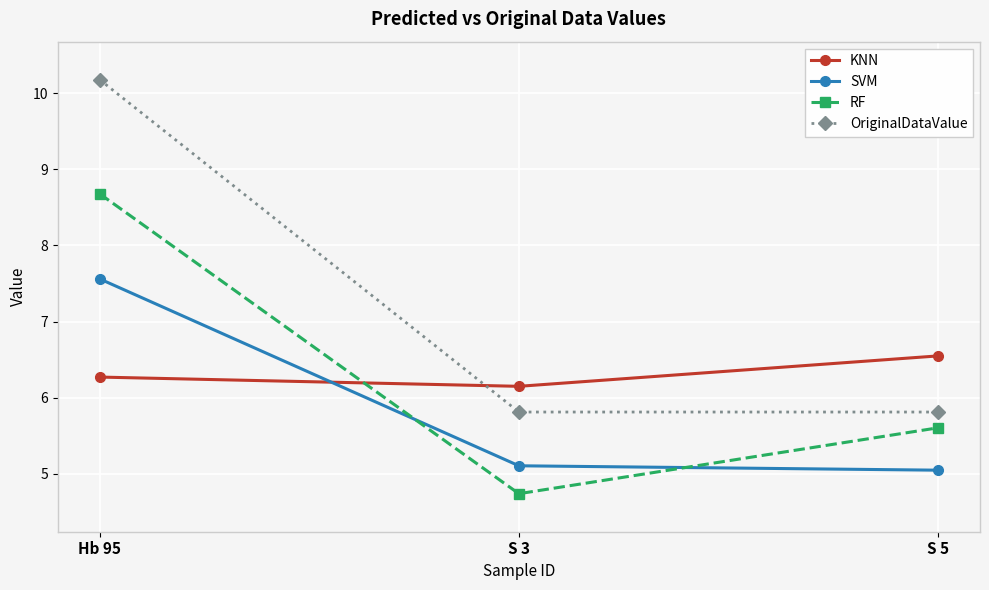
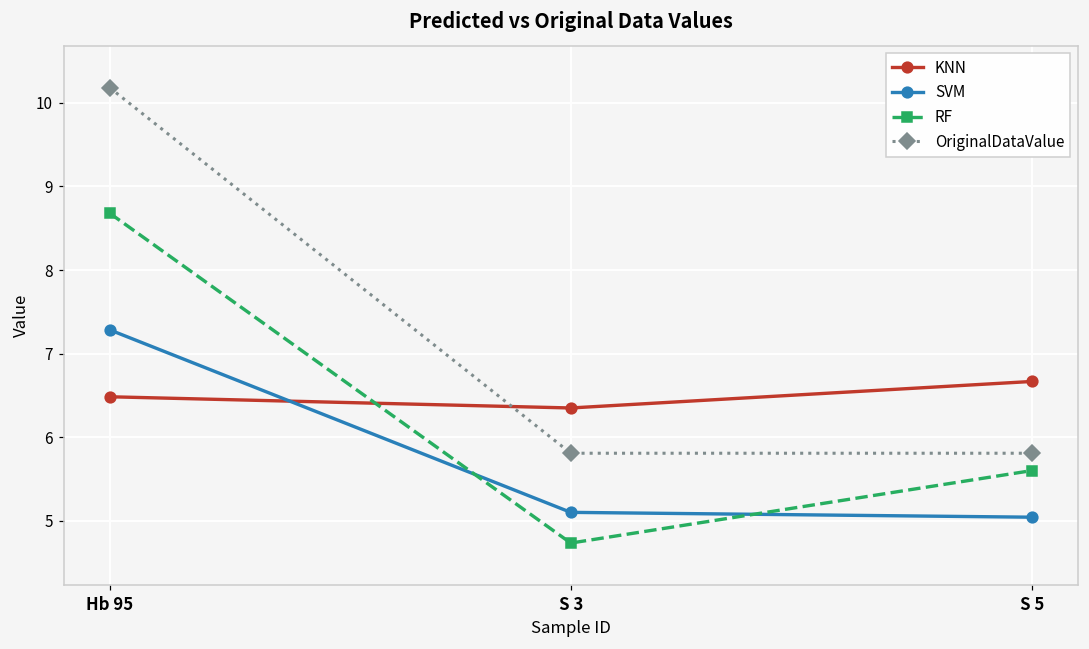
KNN, Hb 95: 6.3 -> 6.5
SVM, Hb 95: 7.6 -> 7.3
KNN, S 3: 6.1 -> 6.4
KNN, S 5: 6.5 -> 6.7
